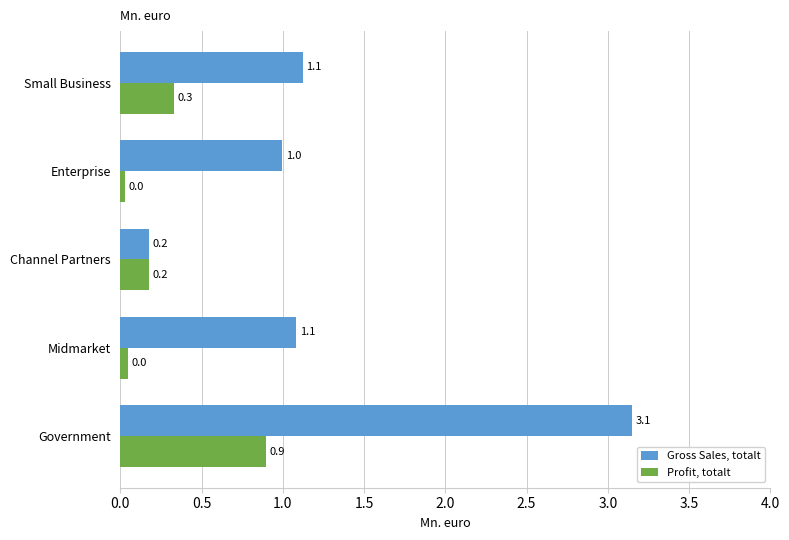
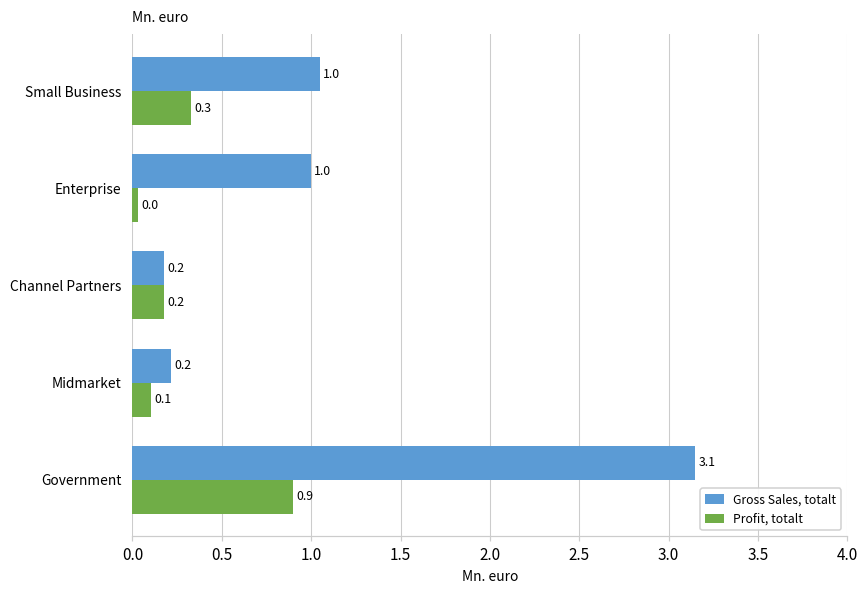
Gross Sales, totalt, Small Business: 1.1 -> 1.0
Gross Sales, totalt, Midmarket: 1.1 -> 0.2
Profit, totalt, Midmarket: 0.0 -> 0.1
